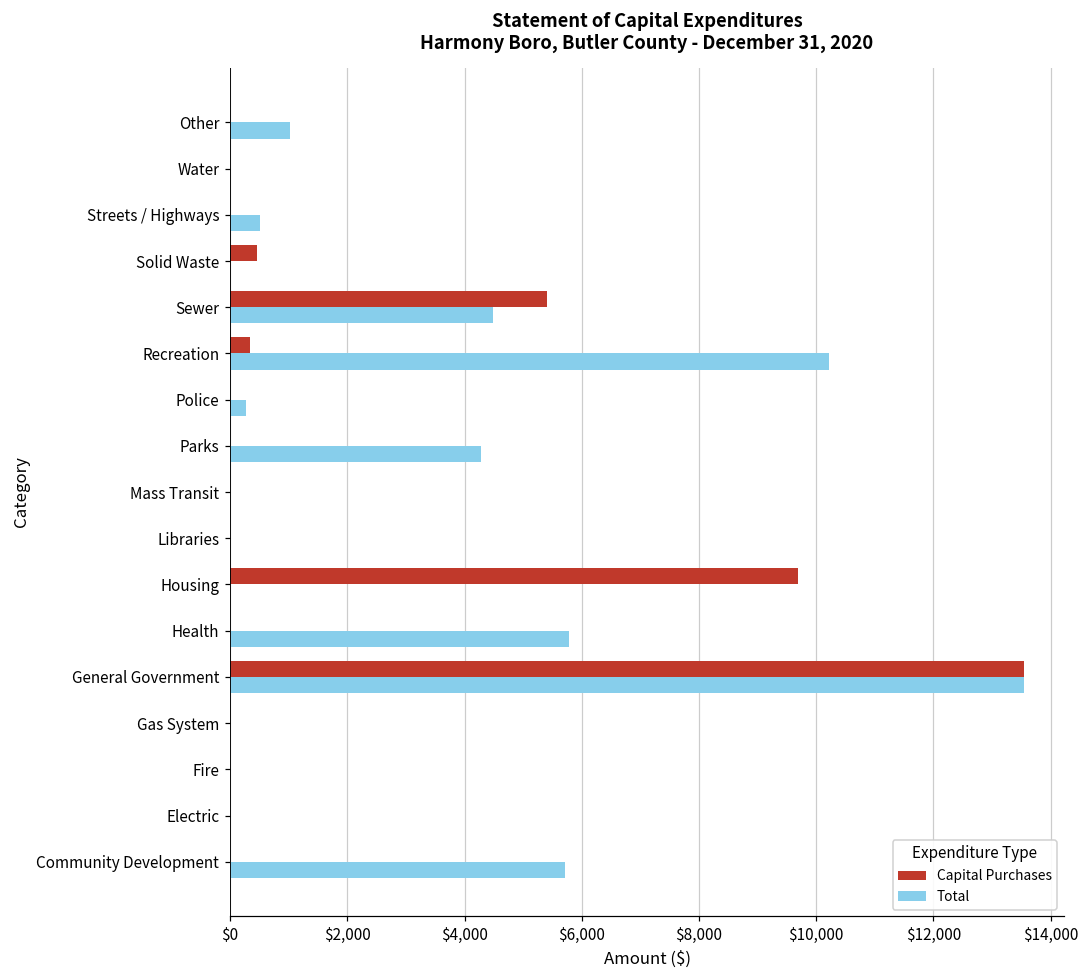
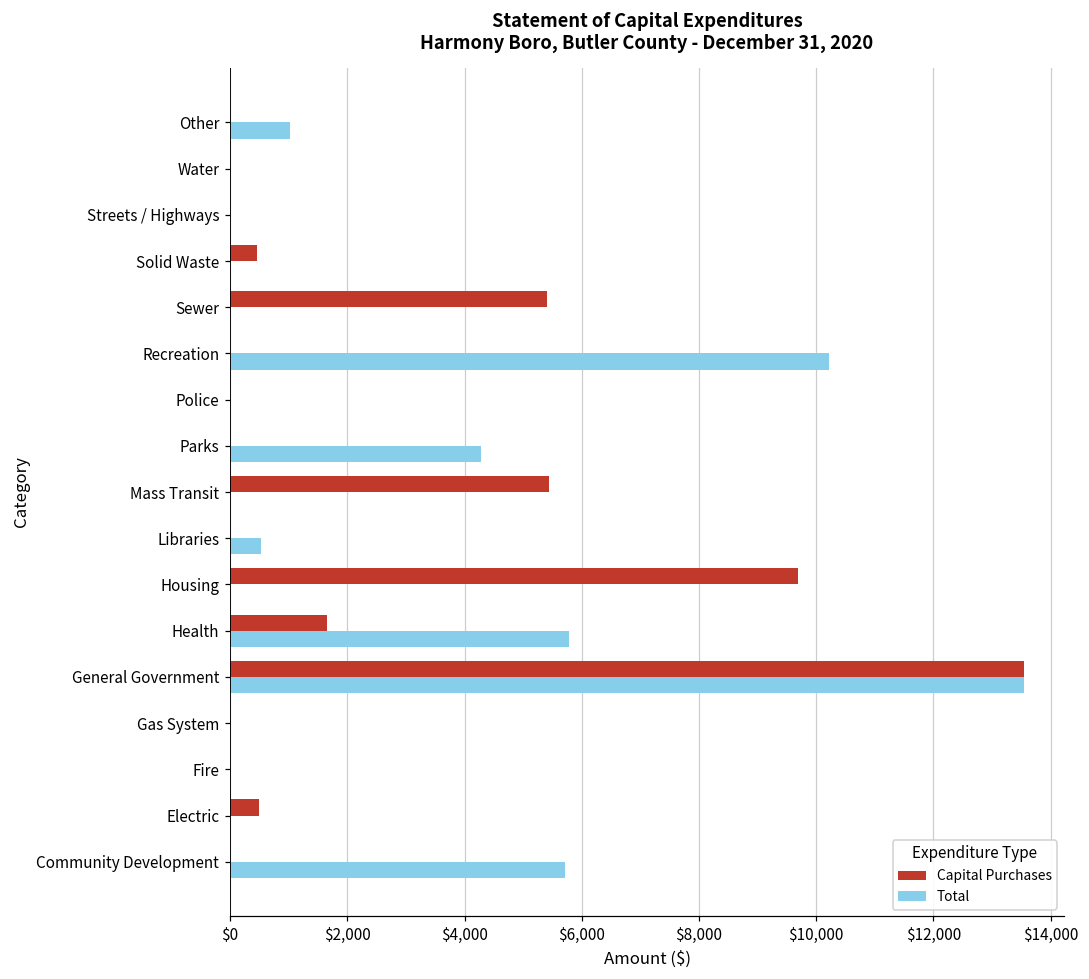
Total, Streets / Highways: $500 -> $0
Total, Sewer: $4,500 -> $0
Capital Purchases, Recreation: $300 -> $0
Total, Police: $300 -> $0
Capital Purchases, Mass Transit: $0 -> $5,400
Total, Libraries: $0 -> $500
Capital Purchases, Health: $0 -> $1,700
Capital Purchases, Electric: $0 -> $500
